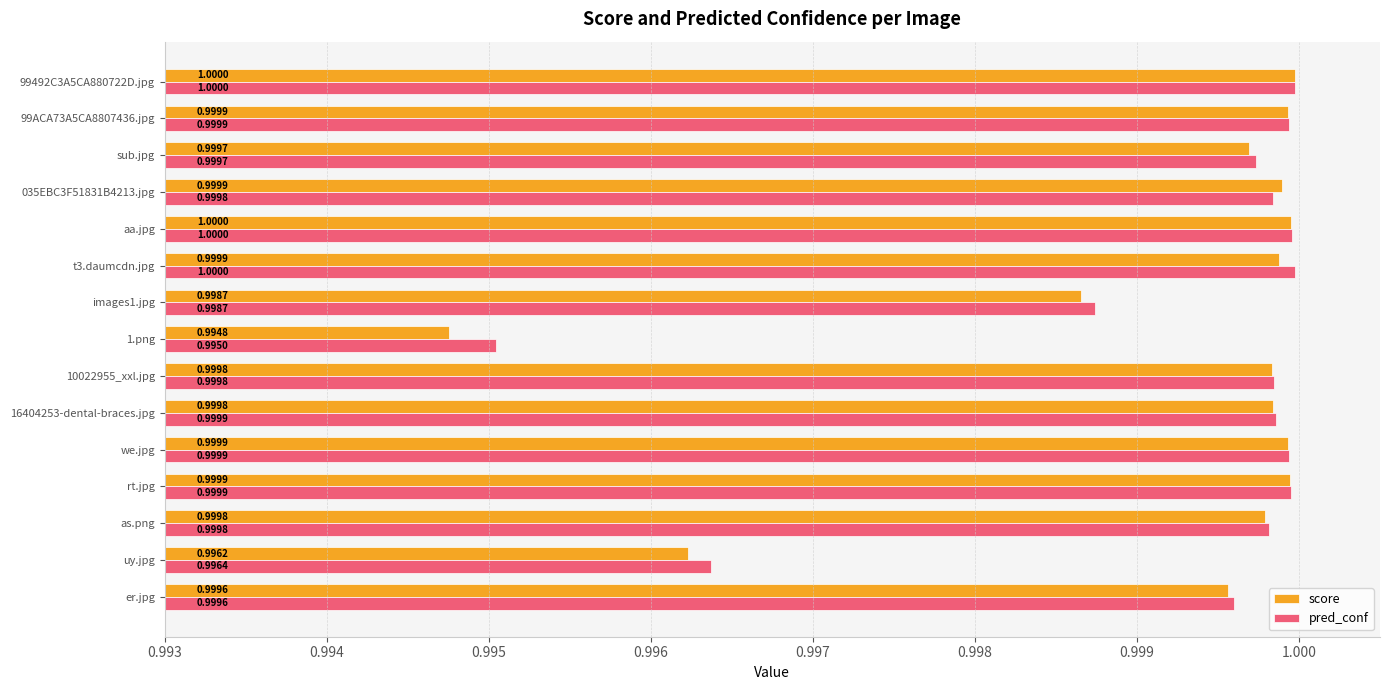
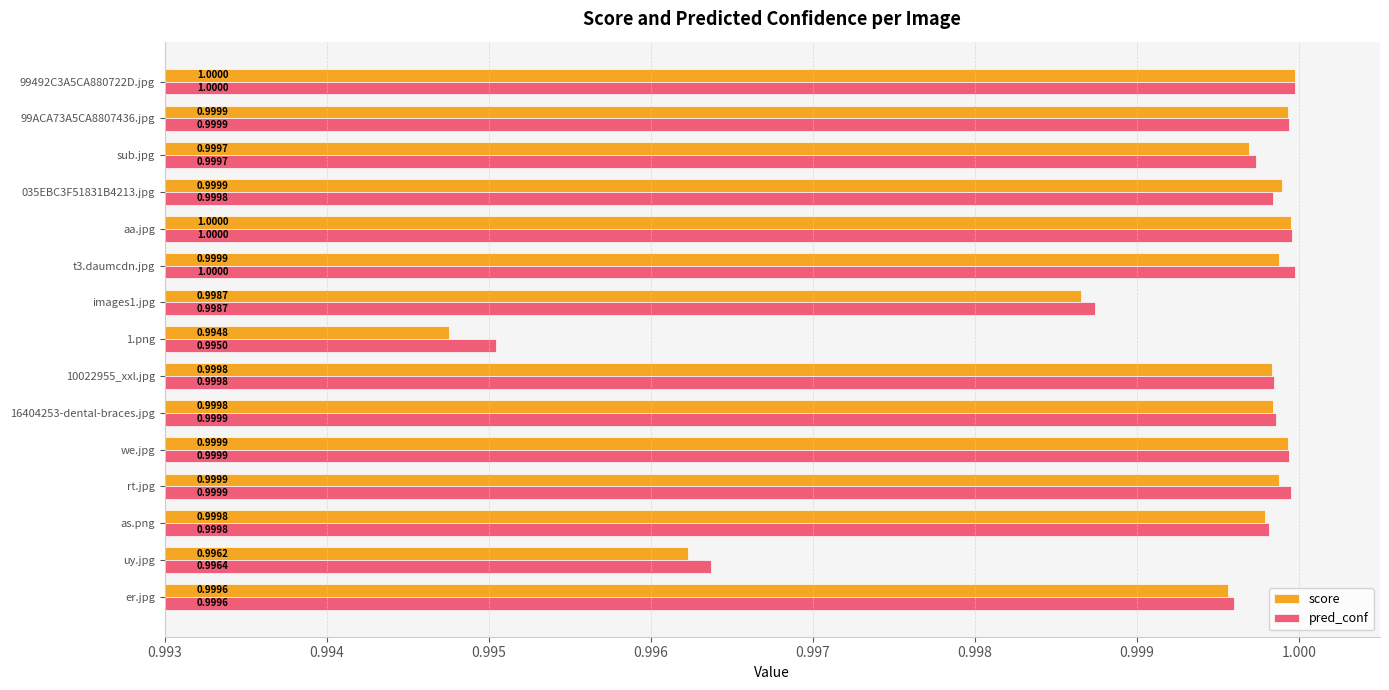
score, rt.jpg: 0.99994 -> 0.99987
